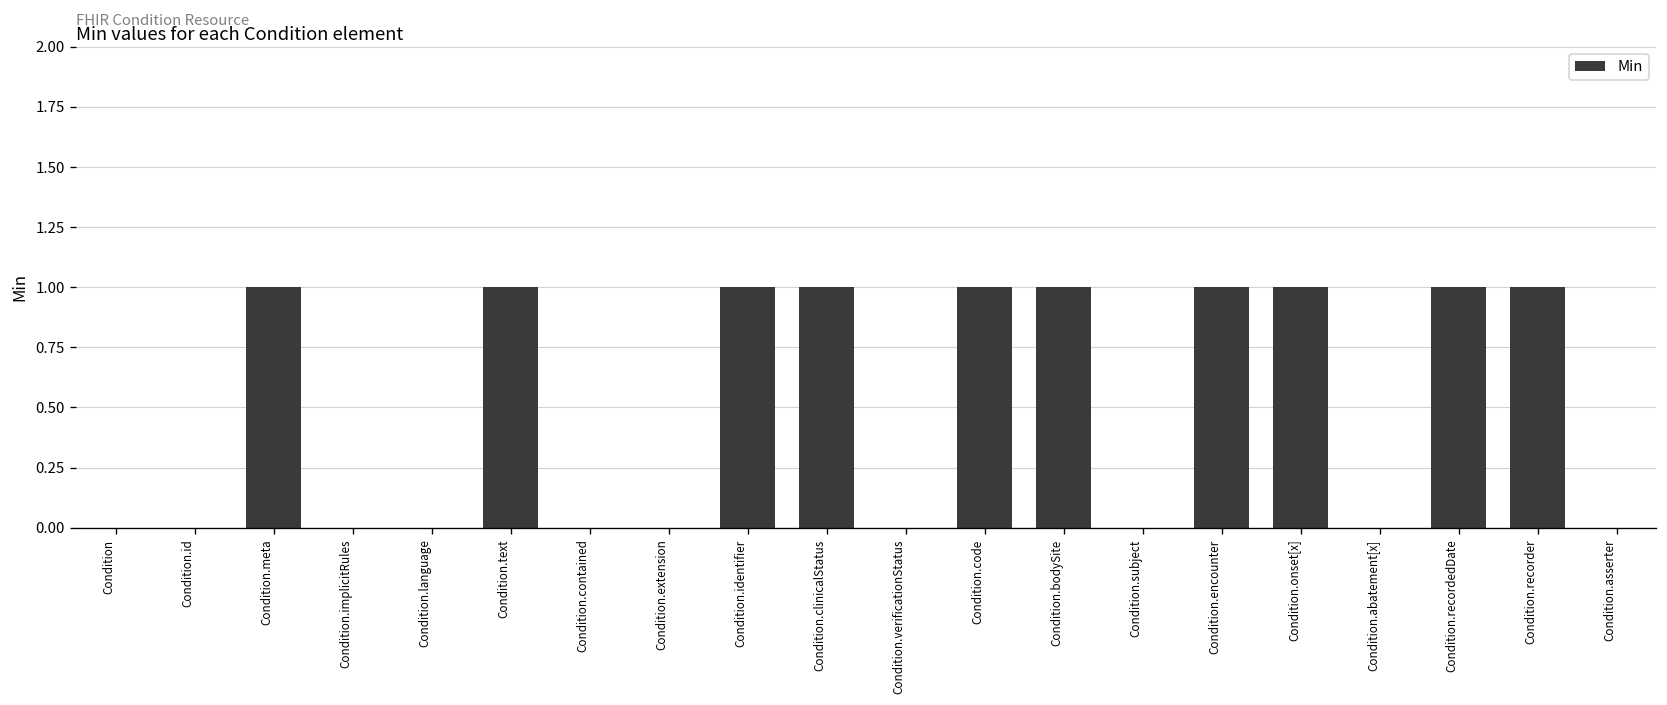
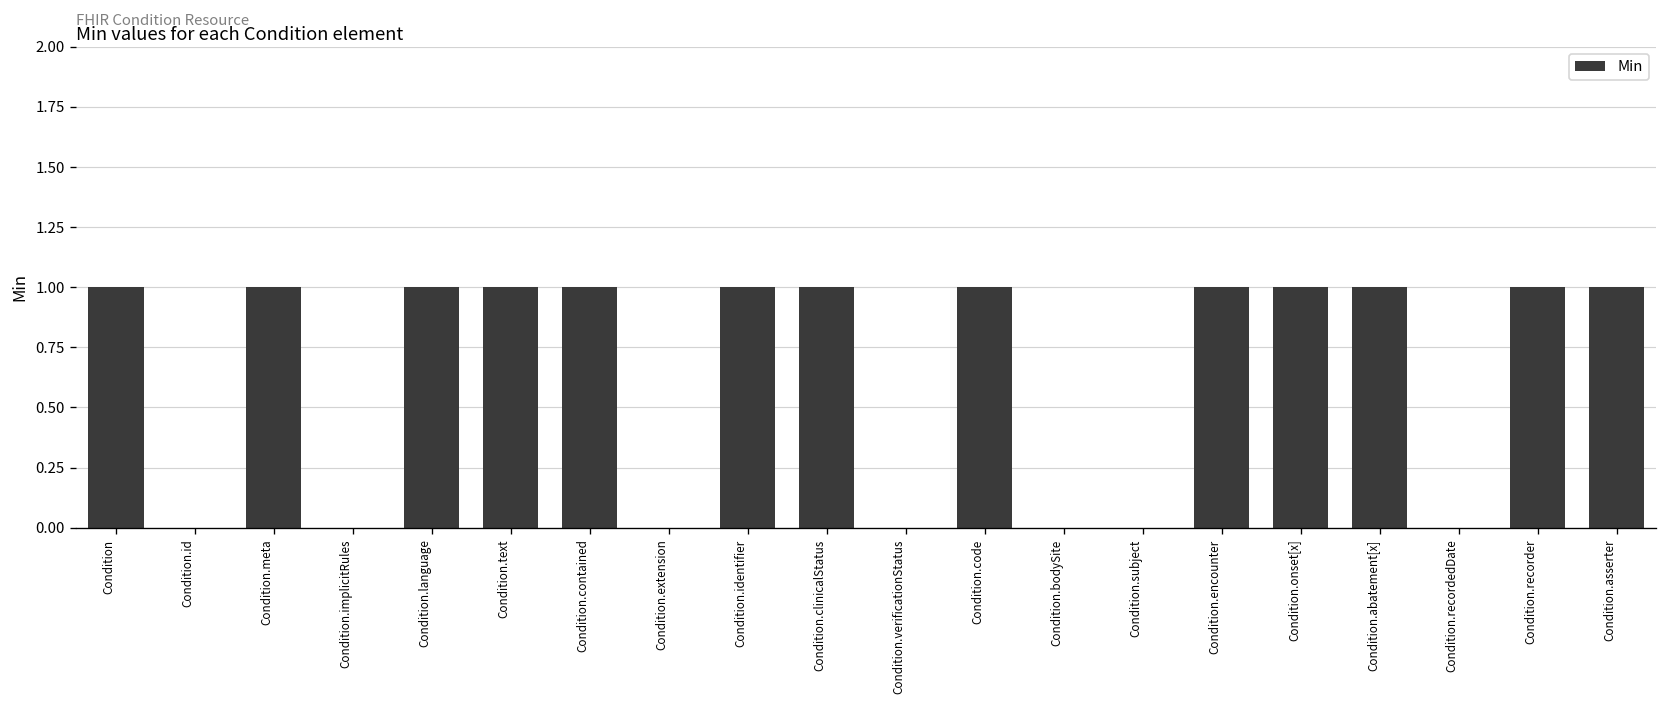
Condition: 0 -> 1
Condition.language: 0 -> 1
Condition.contained: 0 -> 1
Condition.bodySite: 1 -> 0
Condition.abatement[x]: 0 -> 1
Condition.recordedDate: 1 -> 0
Condition.asserter: 0 -> 1
